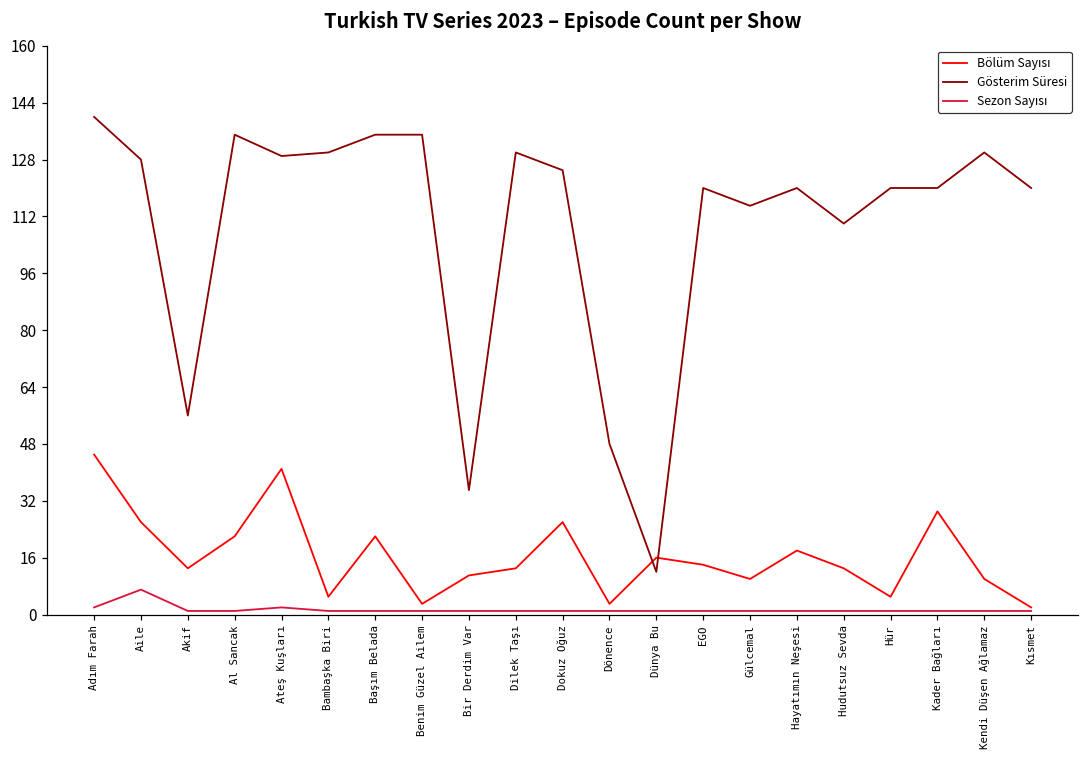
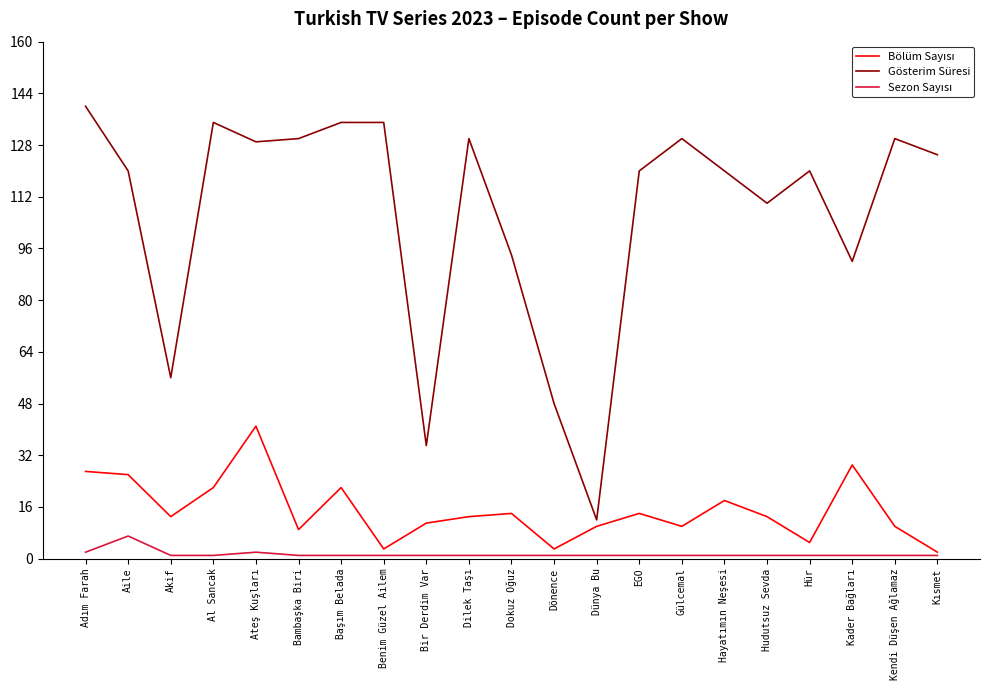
Bölüm Sayısı, Adım Farah: 45 -> 27
Gösterim Süresi, Aile: 128 -> 120
Bölüm Sayısı, Bambaşka Biri: 5 -> 9
Bölüm Sayısı, Dokuz Oğuz: 26 -> 14
Gösterim Süresi, Dokuz Oğuz: 125 -> 94
Bölüm Sayısı, Dünya Bu: 16 -> 10
Gösterim Süresi, Gülcemal: 115 -> 130
Gösterim Süresi, Kader Bağları: 120 -> 92
Gösterim Süresi, Kısmet: 120 -> 125
